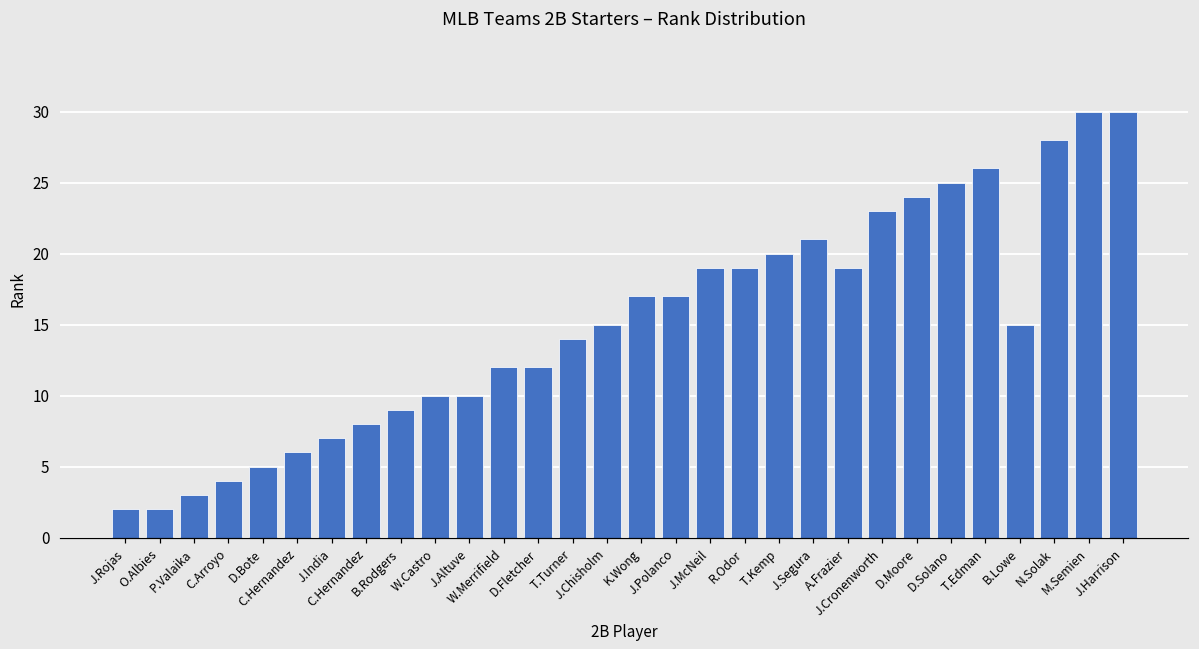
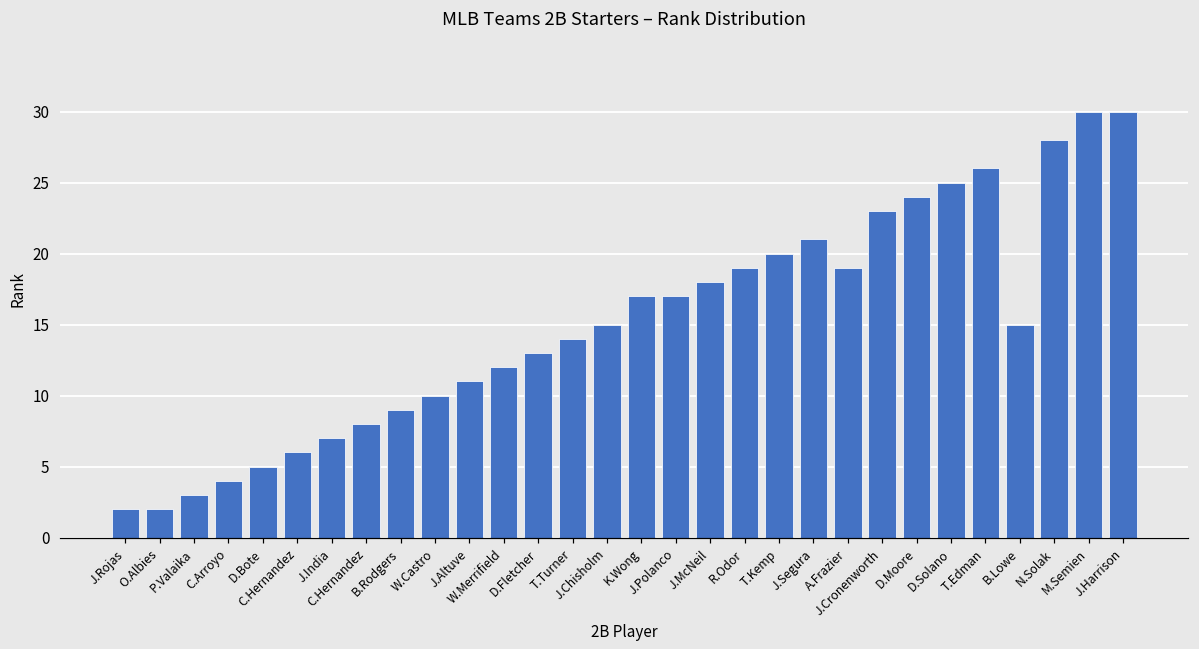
J.Altuve: 10 -> 11
D.Fletcher: 12 -> 13
J.McNeil: 19 -> 18
